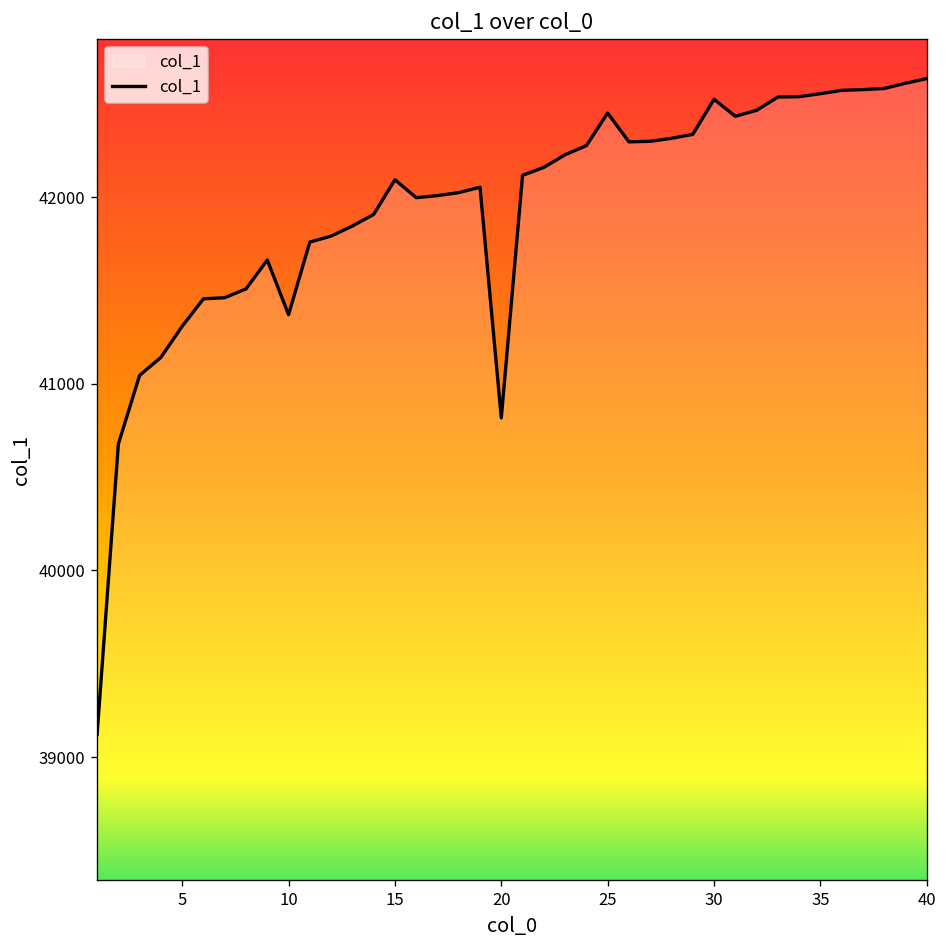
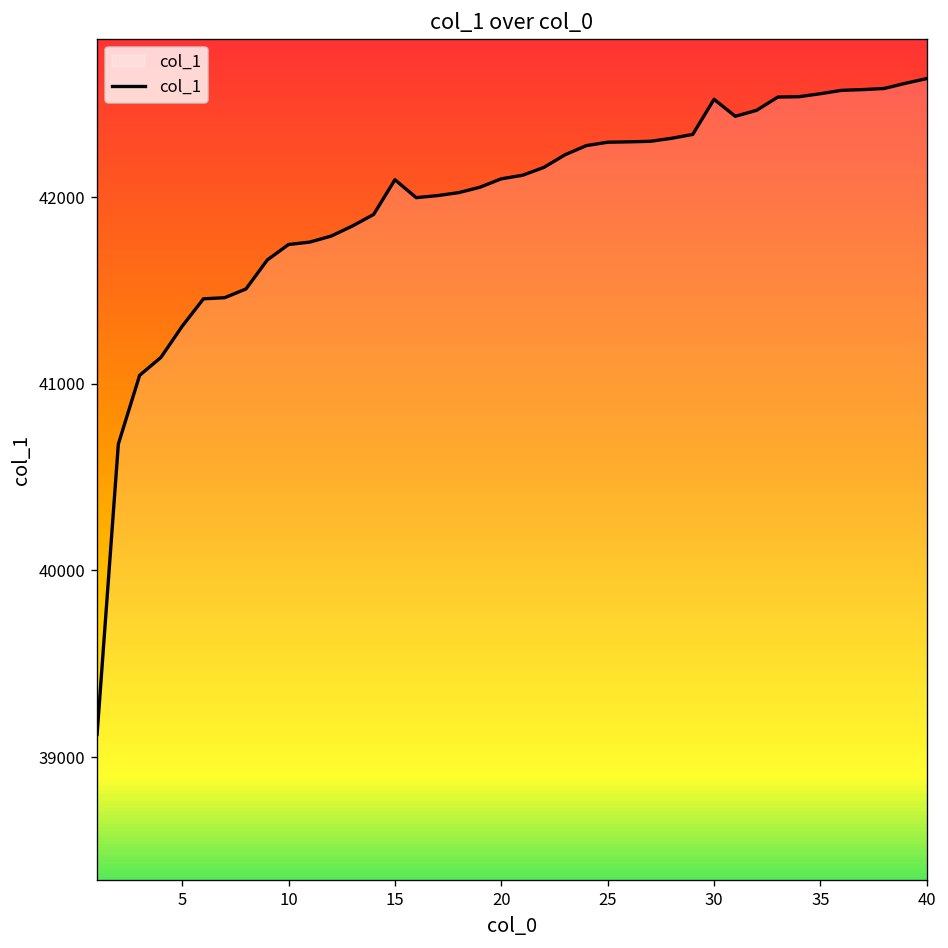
10: 41370 -> 41750
20: 40820 -> 42100
25: 42450 -> 42290
